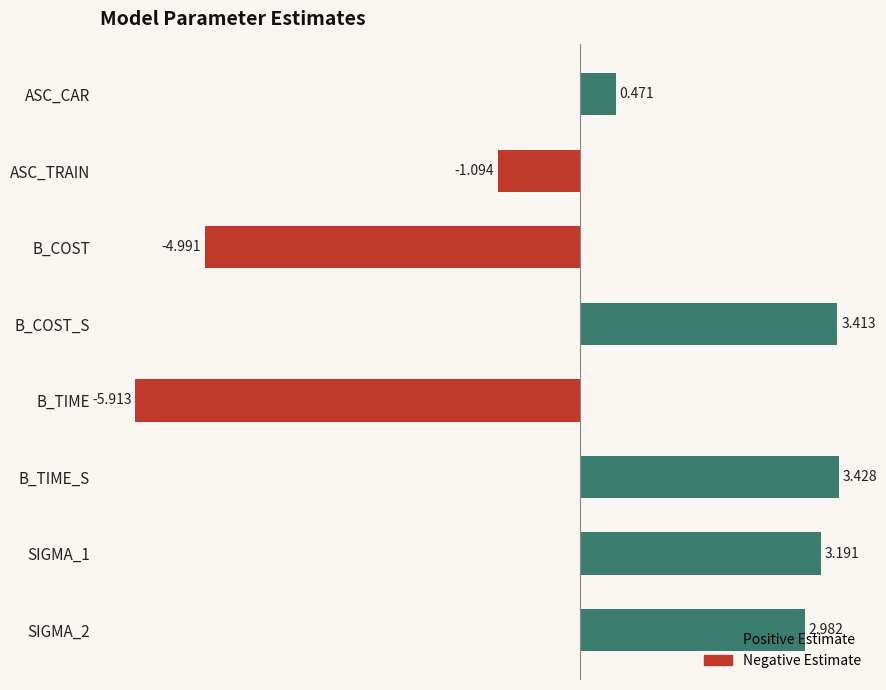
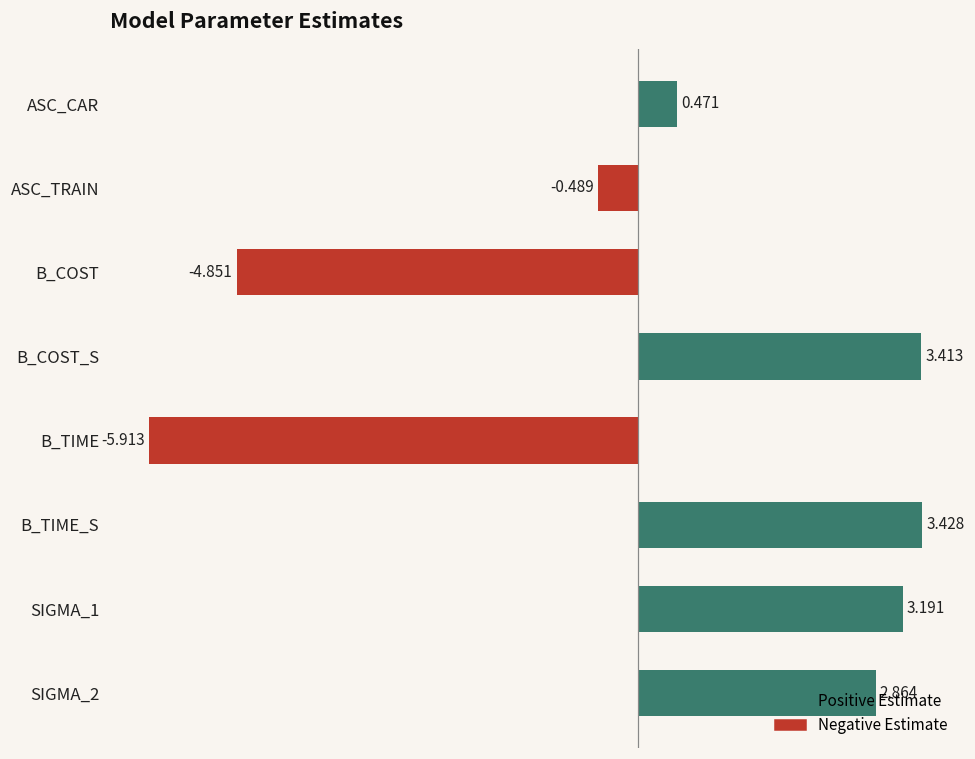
ASC_TRAIN: -1.094 -> -0.489
B_COST: -4.991 -> -4.851
SIGMA_2: 2.982 -> 2.864
